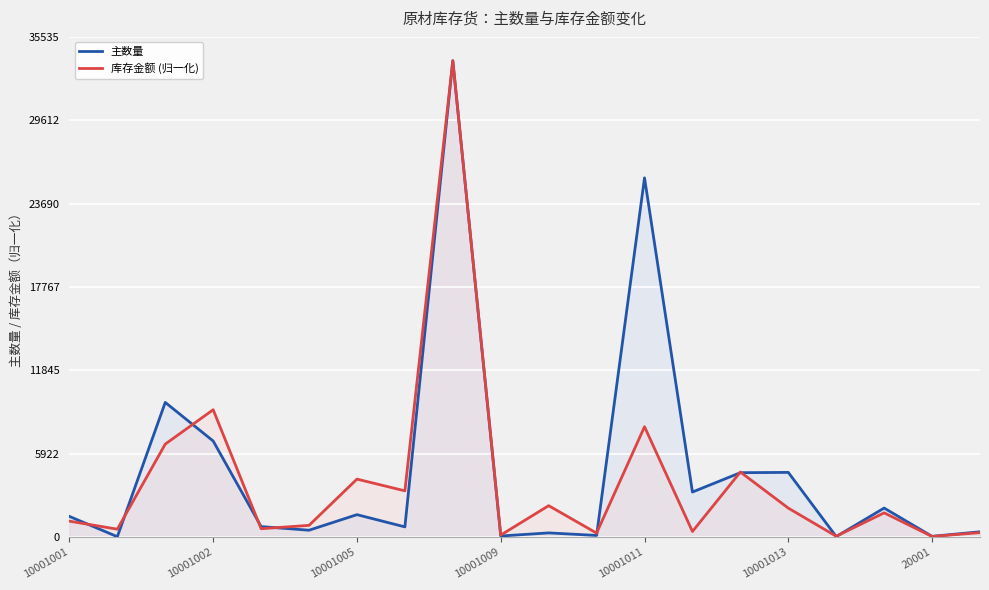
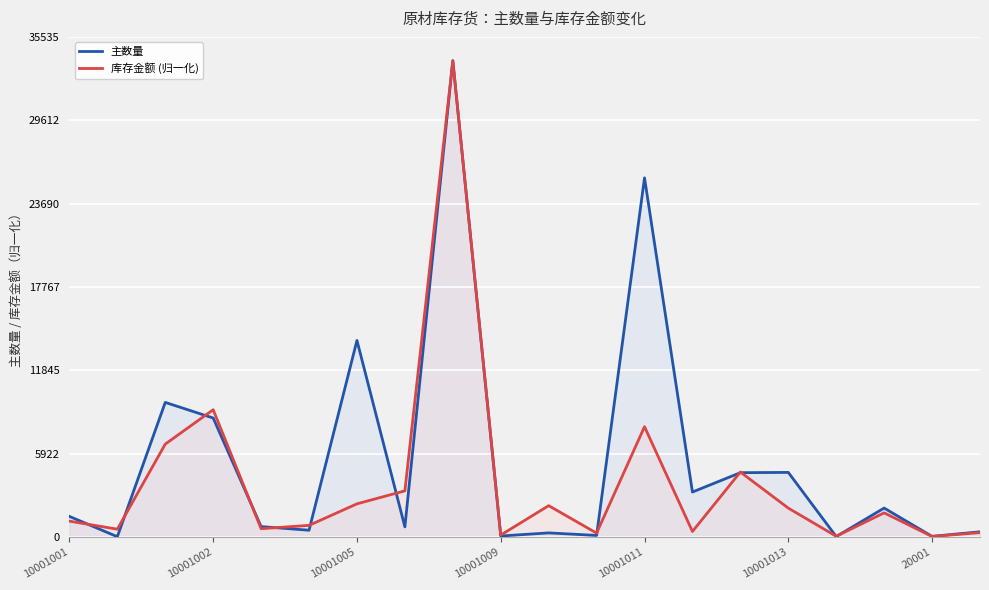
主数量, 10001002: 6800 -> 8500
主数量, 10001005: 1600 -> 14000
库存金额 (归一化), 10001005: 4100 -> 2400
